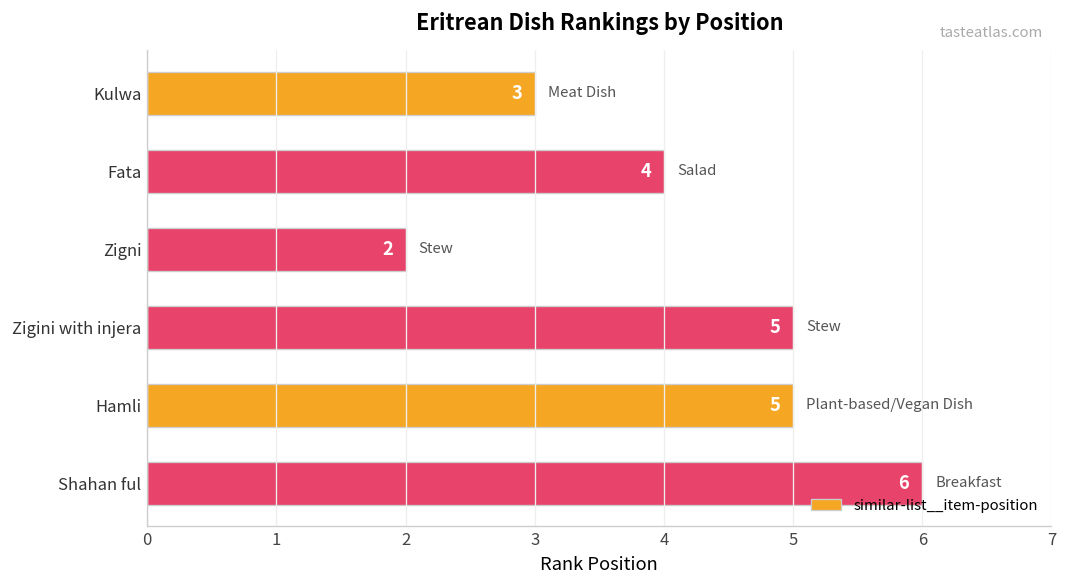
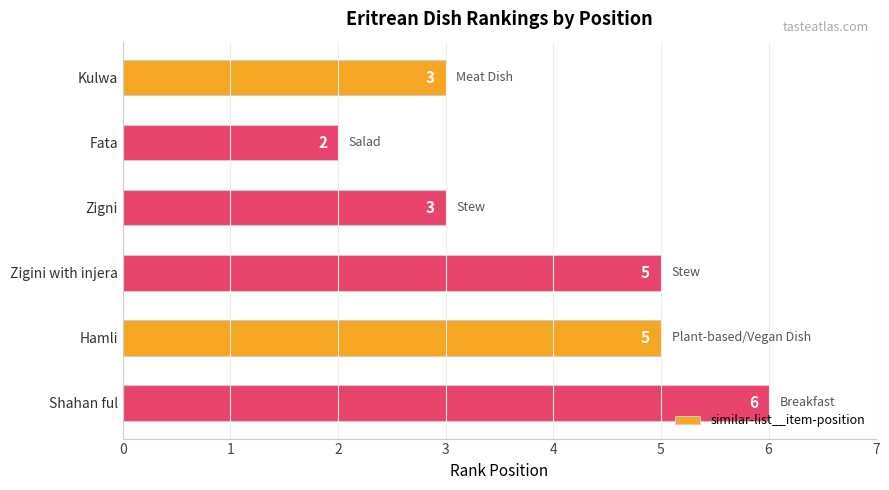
Fata: 4 -> 2
Zigni: 2 -> 3
